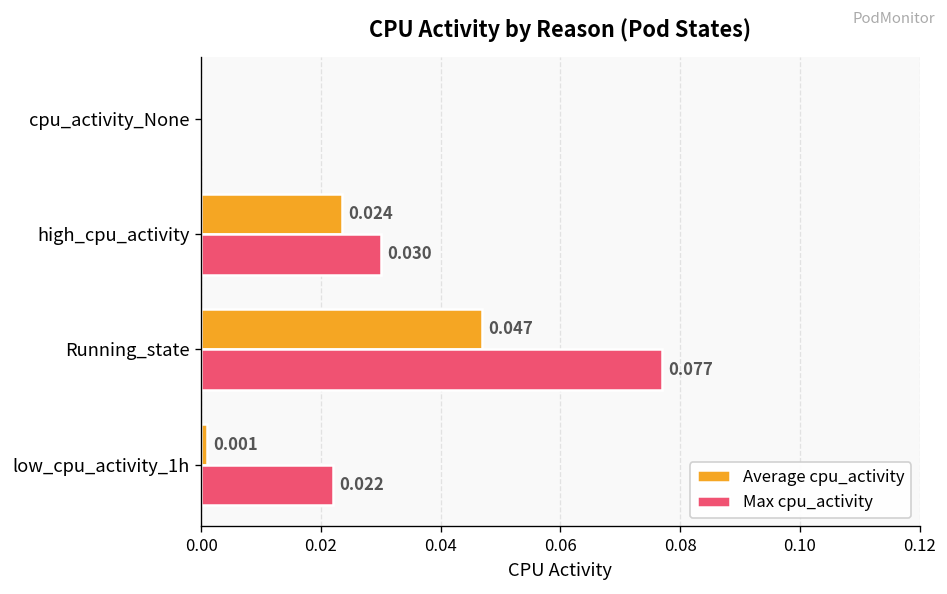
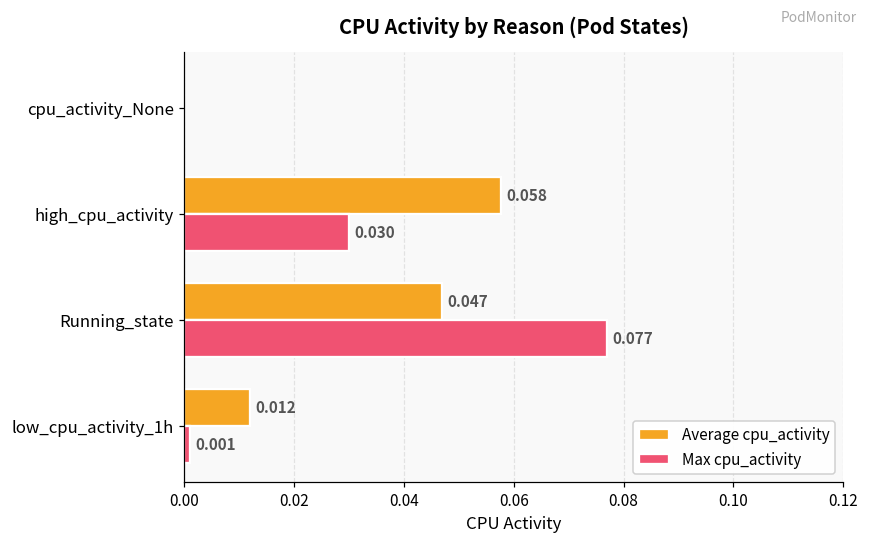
Average cpu_activity, high_cpu_activity: 0.024 -> 0.058
Average cpu_activity, low_cpu_activity_1h: 0.001 -> 0.012
Max cpu_activity, low_cpu_activity_1h: 0.022 -> 0.001
